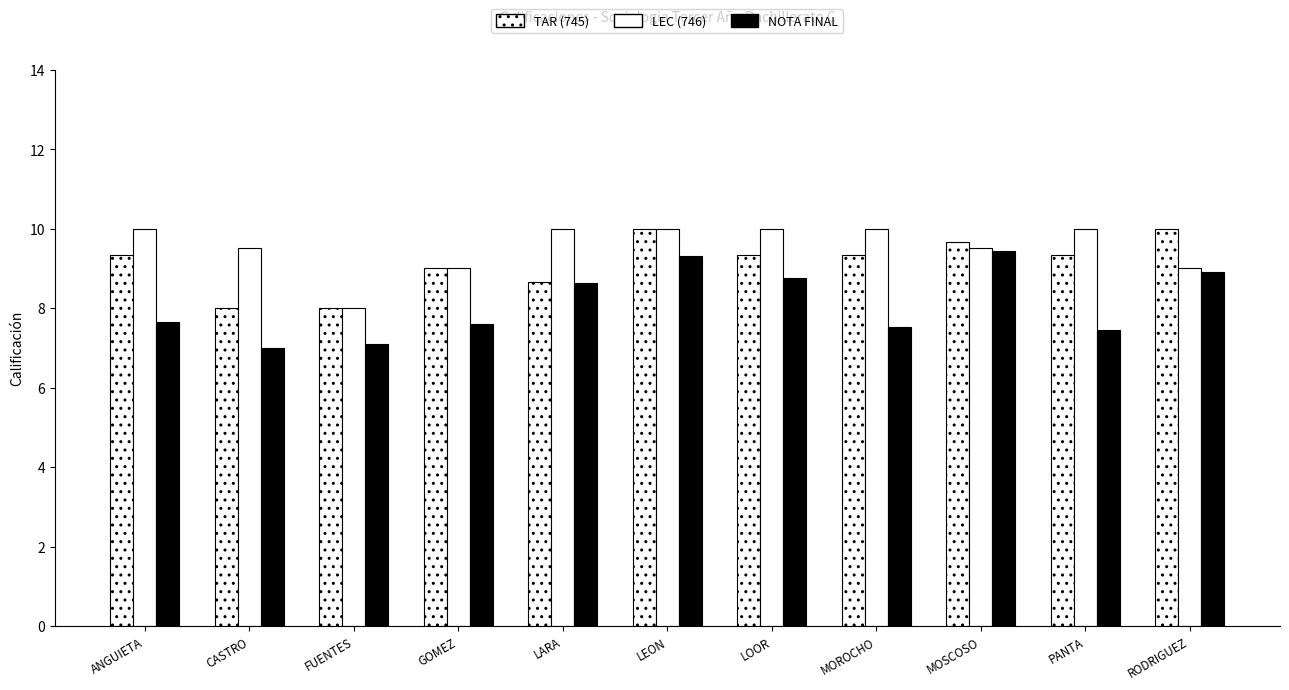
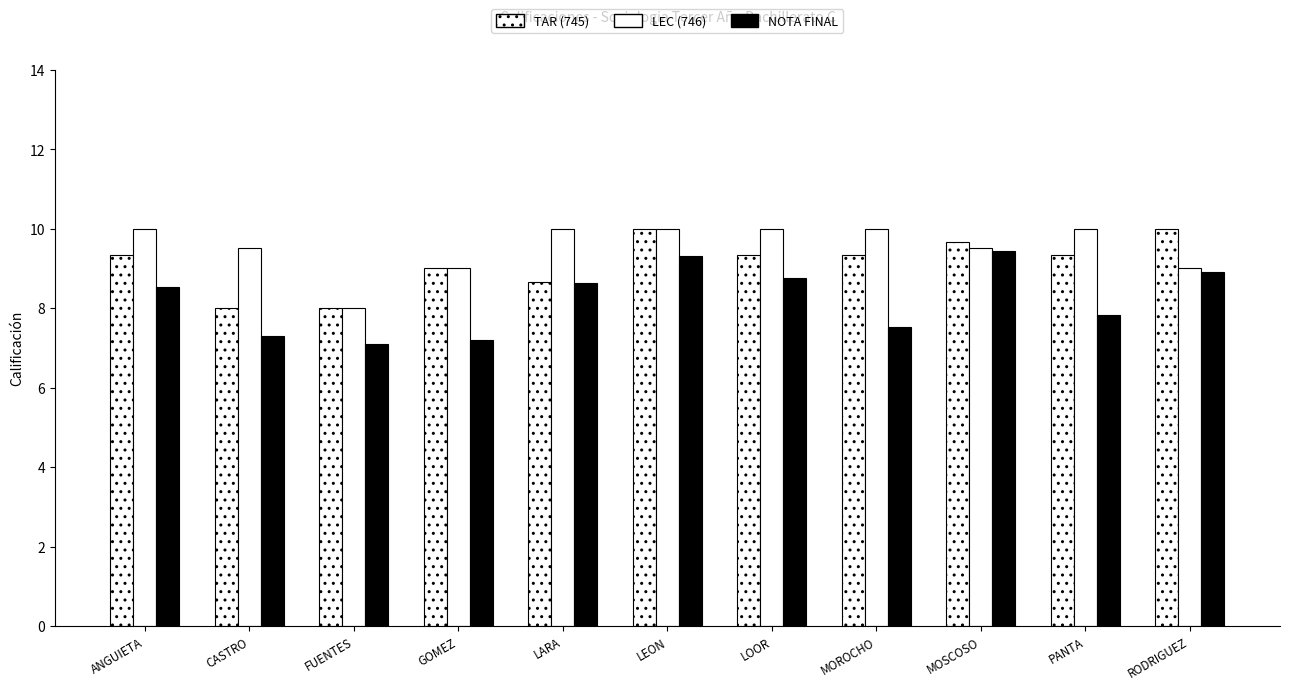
NOTA FINAL, ANGUIETA: 7.7 -> 8.5
NOTA FINAL, CASTRO: 7.0 -> 7.3
NOTA FINAL, GOMEZ: 7.6 -> 7.2
NOTA FINAL, PANTA: 7.5 -> 7.8
